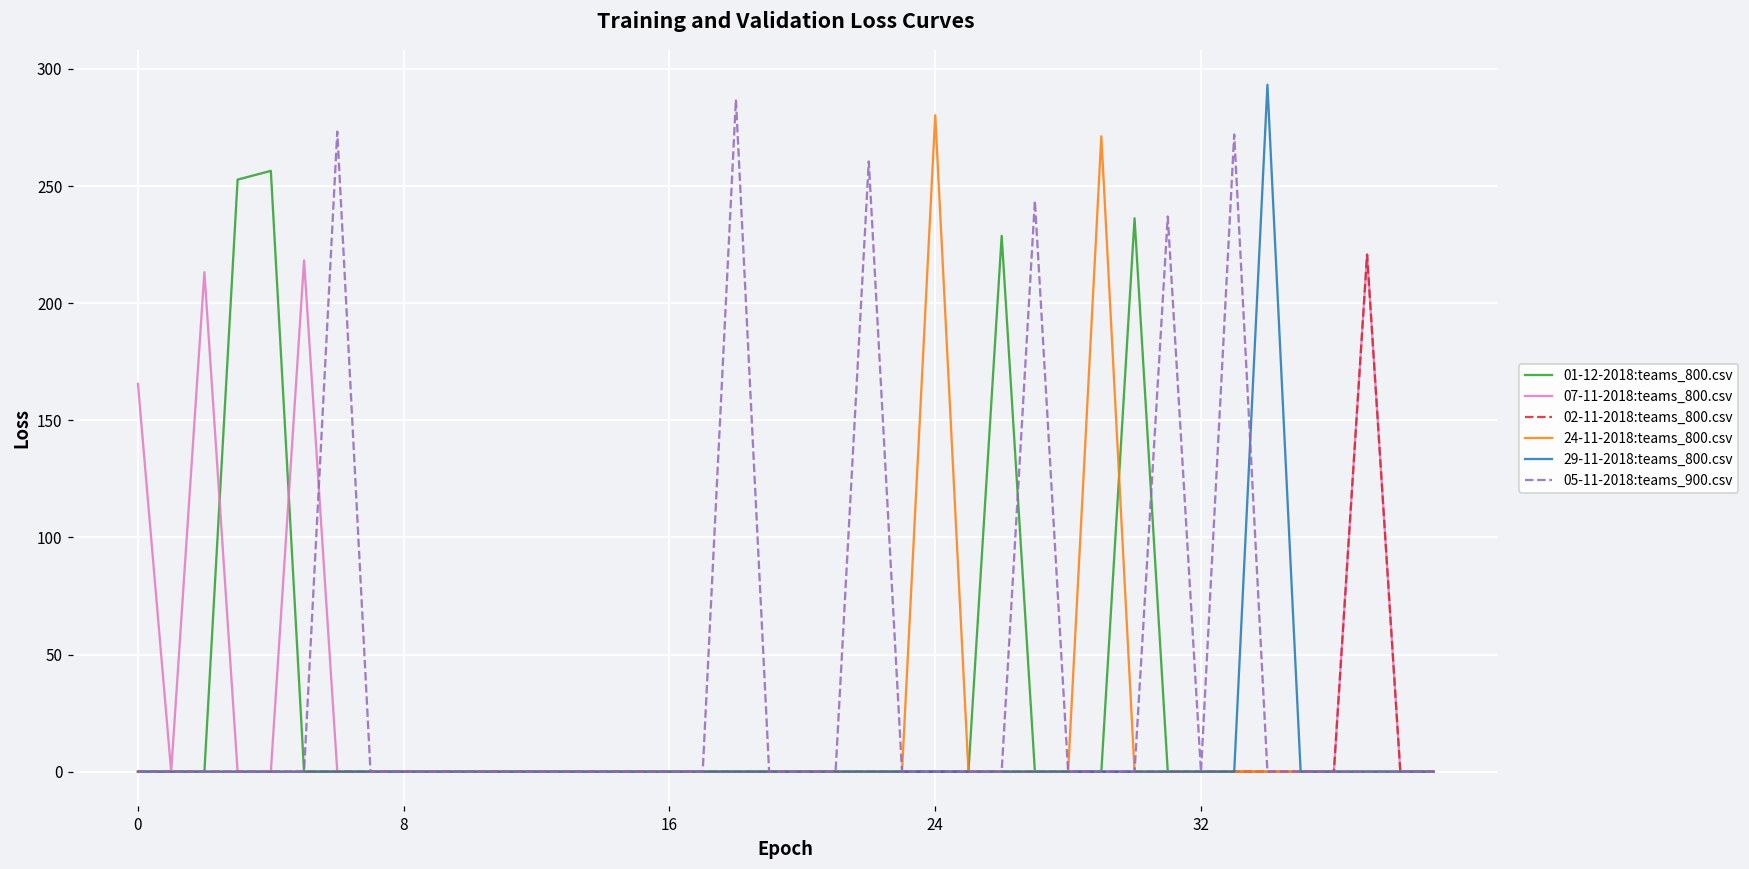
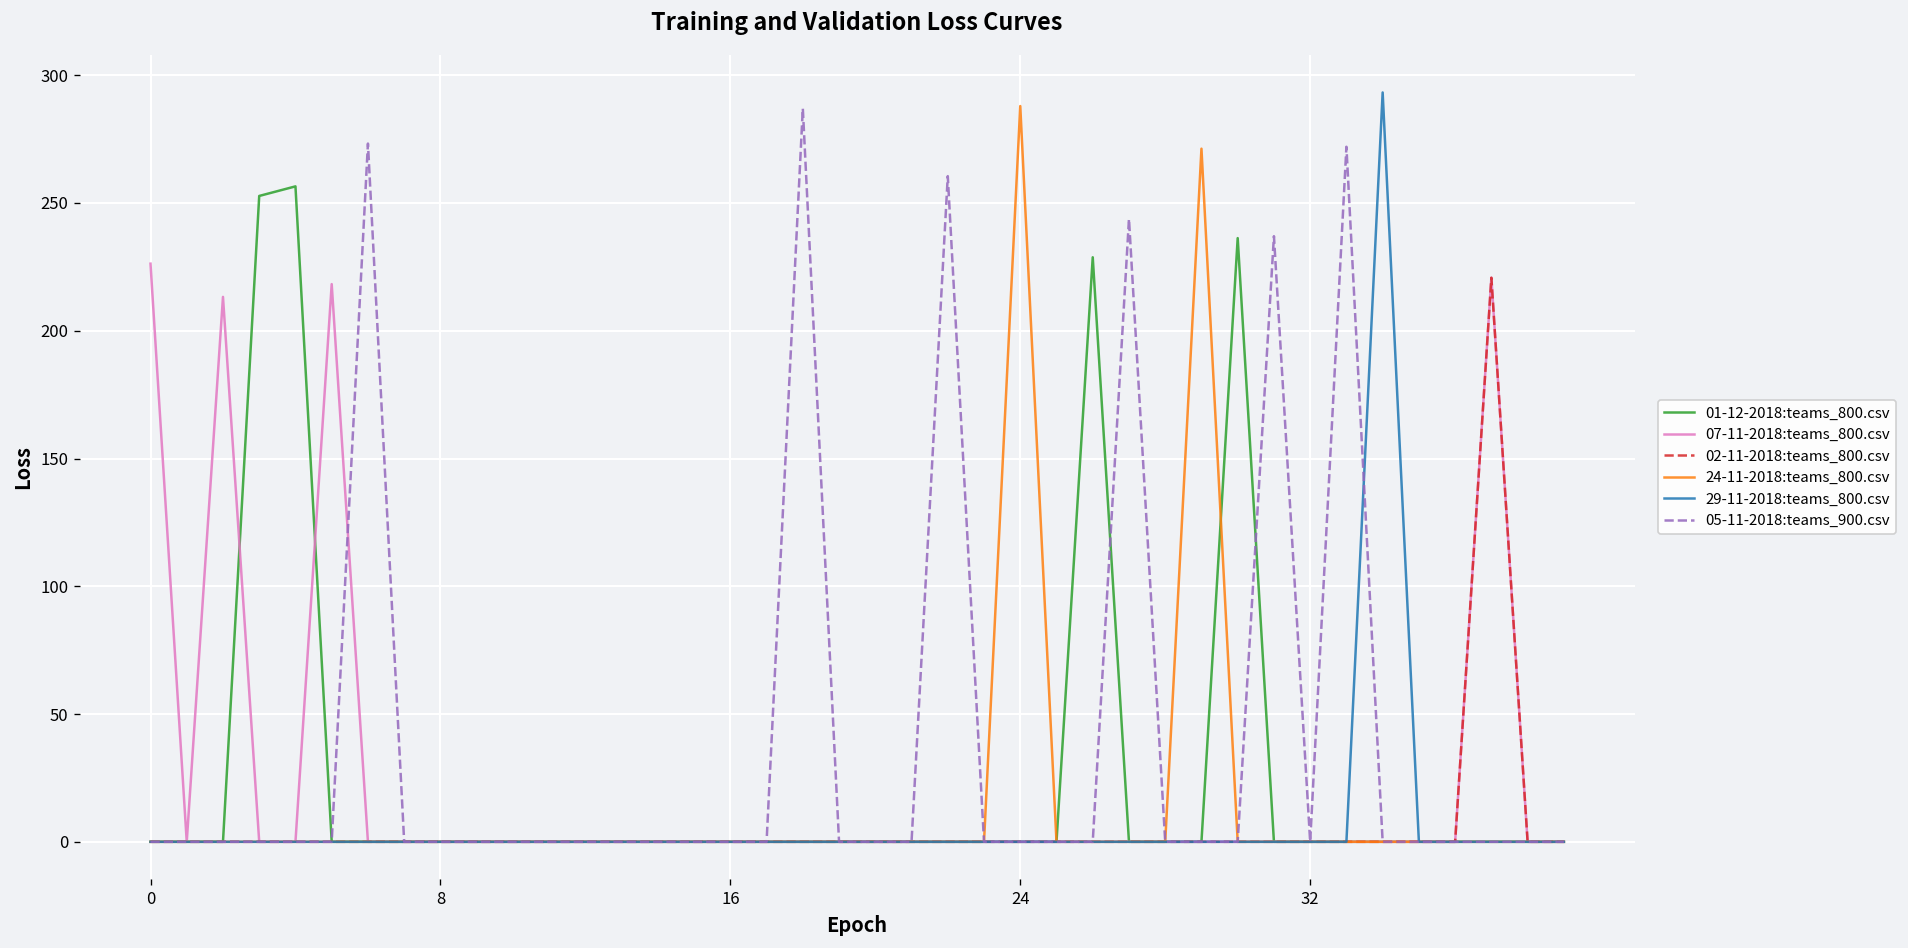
07-11-2018:teams_800.csv, 0: 166 -> 226
24-11-2018:teams_800.csv, 24: 280 -> 288
